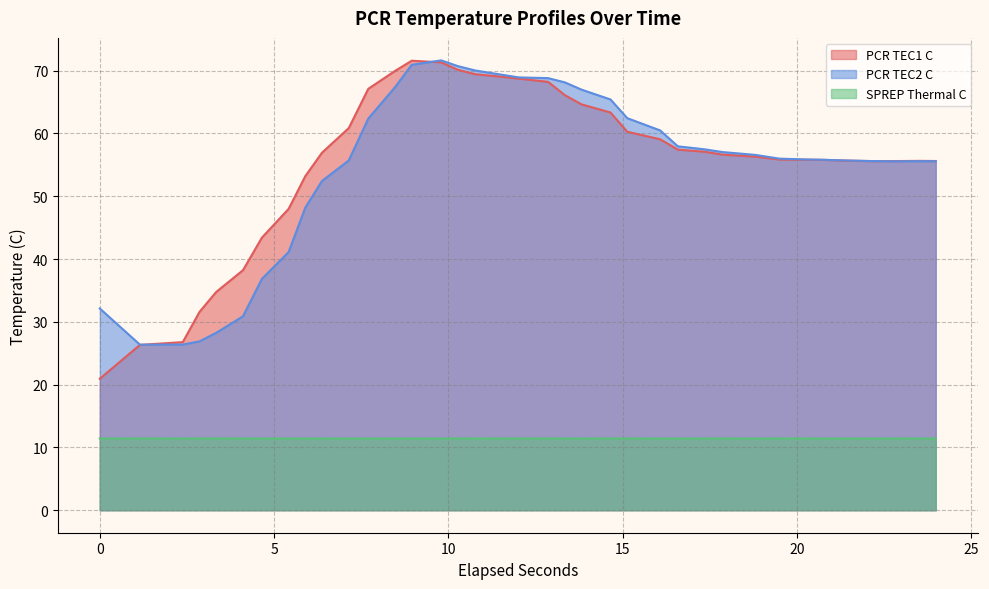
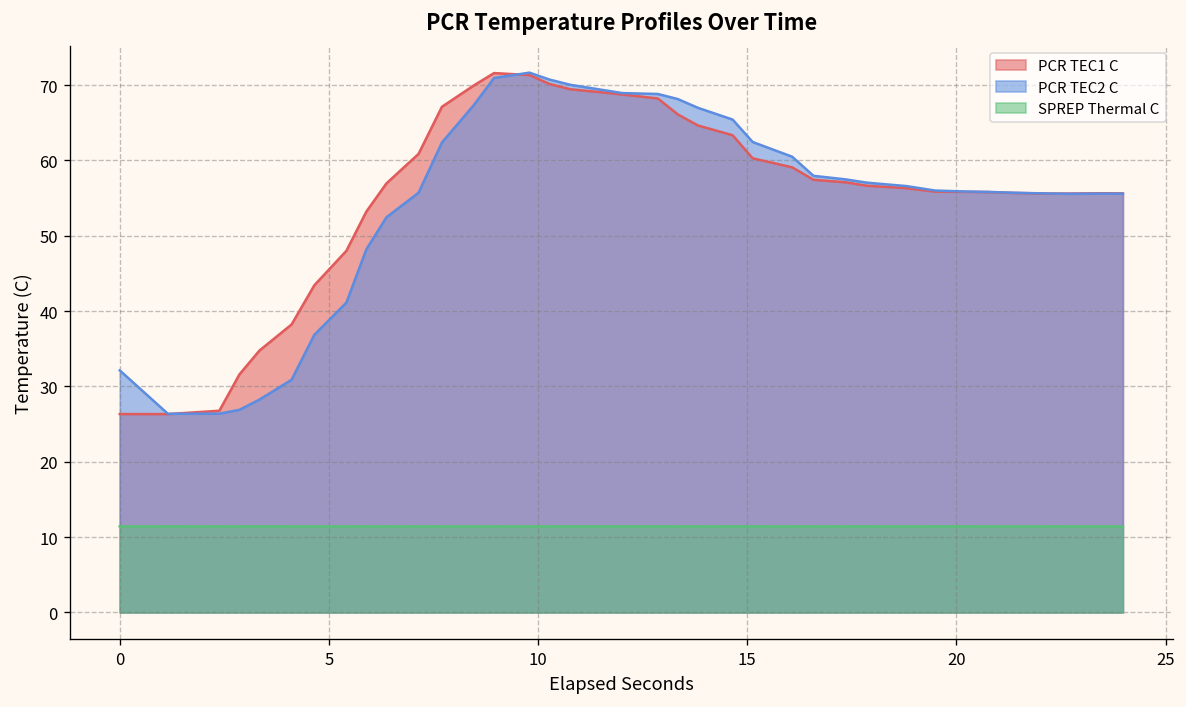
PCR TEC1 C, 0: 21 -> 26
